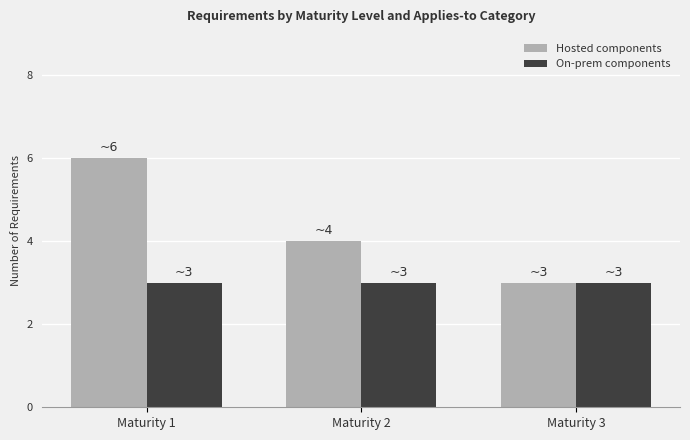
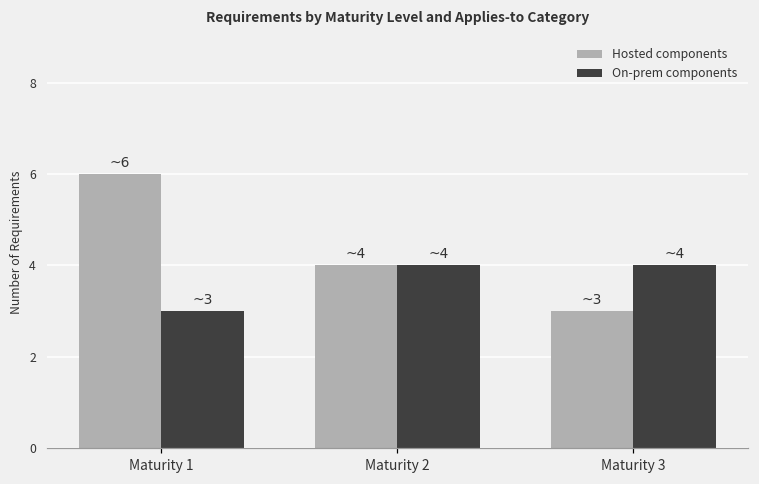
On-prem components, Maturity 2: 3 -> 4
On-prem components, Maturity 3: 3 -> 4
